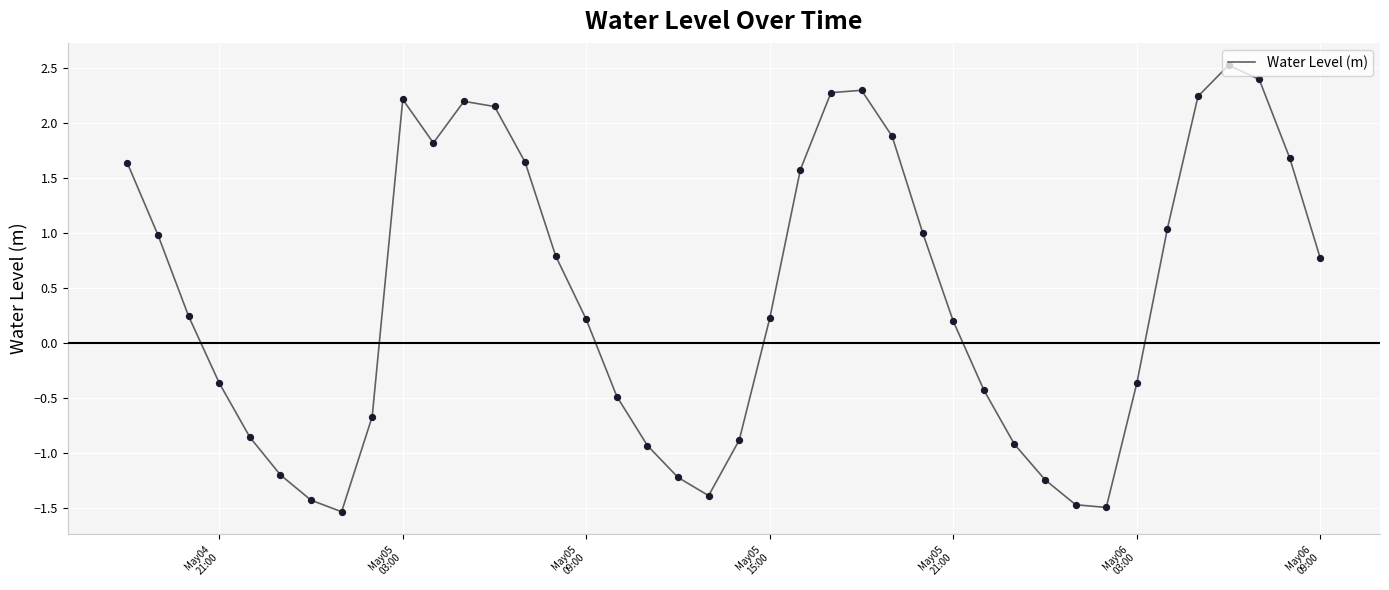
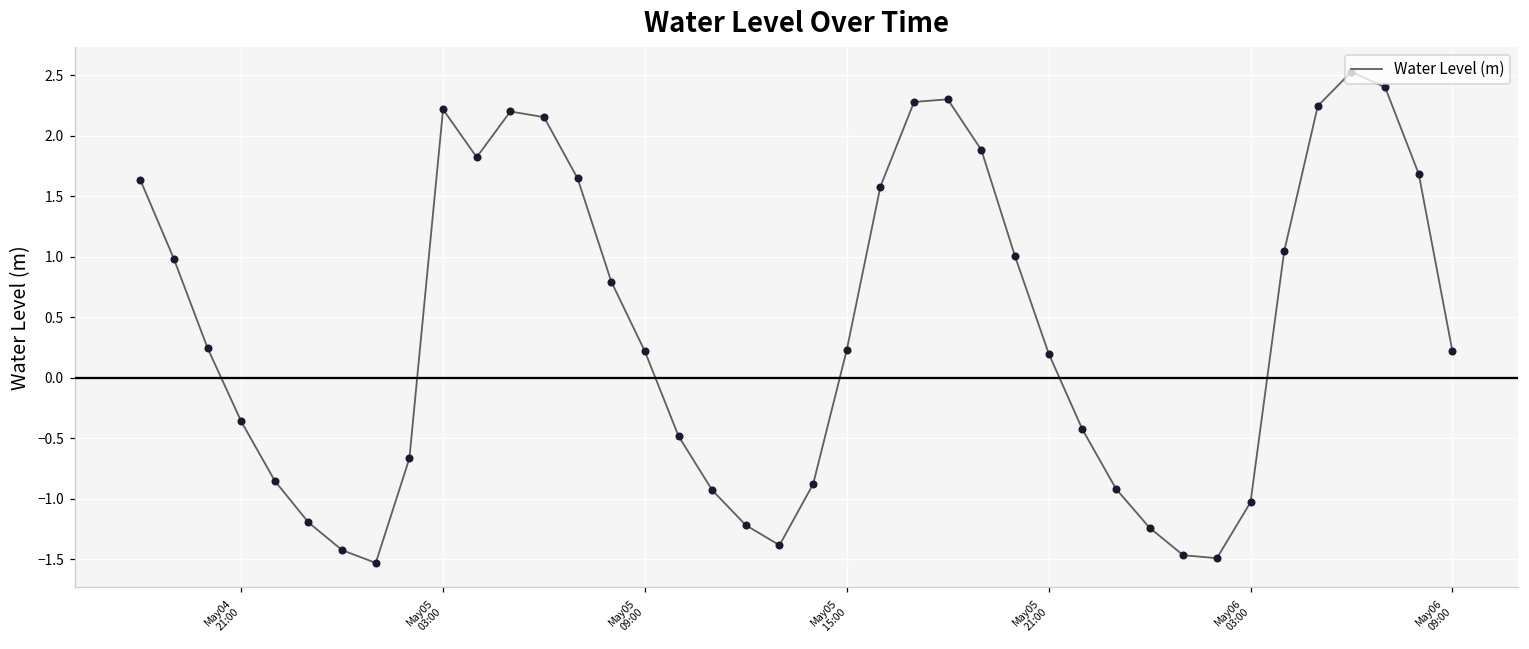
May06 03:00: -0.36 -> -1.03
May06 09:00: 0.77 -> 0.22
